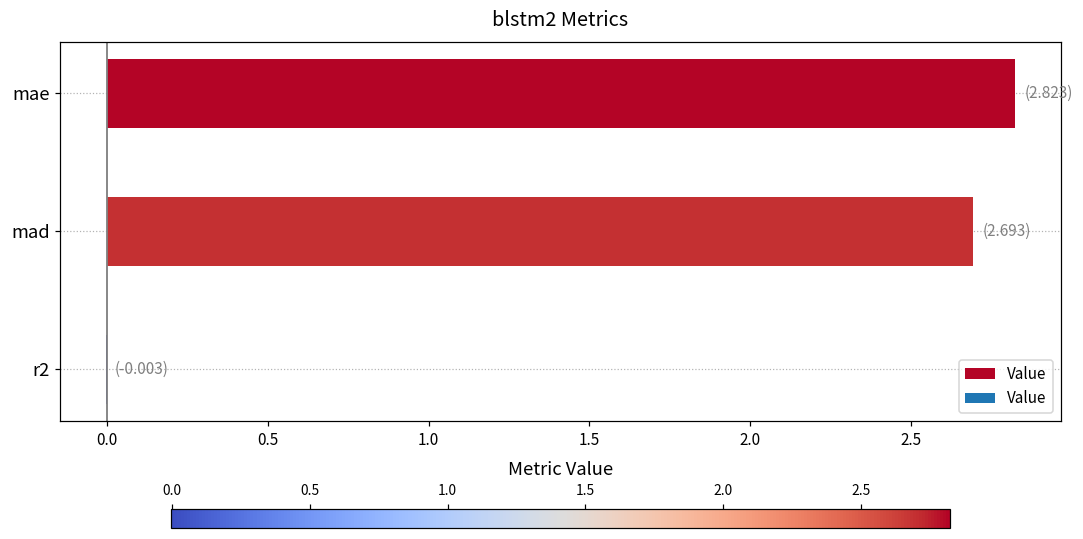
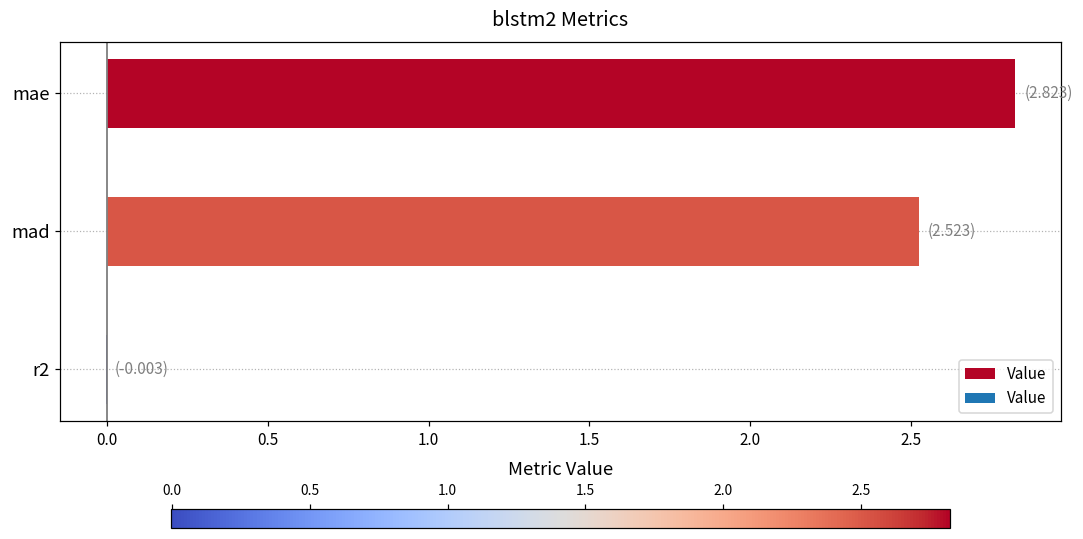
mad: (2.693) -> (2.523)
